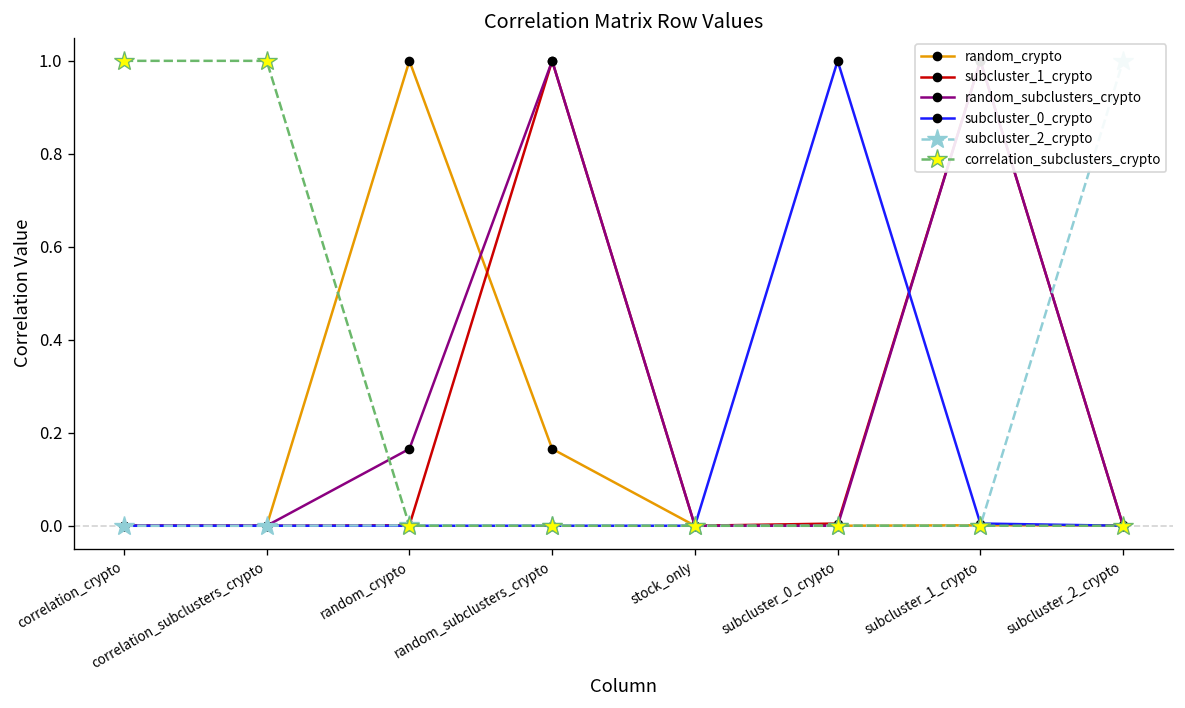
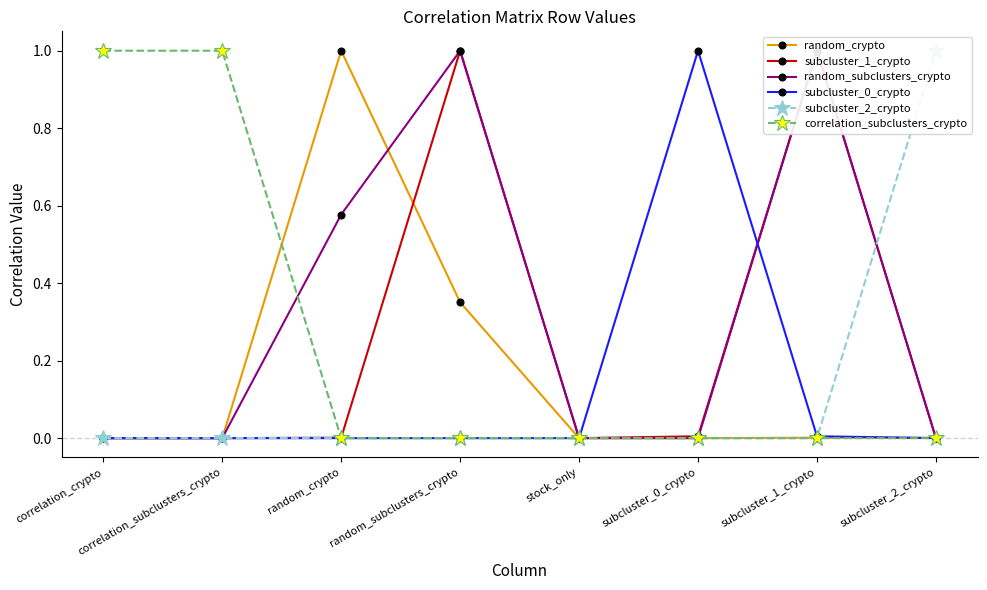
random_subclusters_crypto, random_crypto: 0.17 -> 0.58
random_crypto, random_subclusters_crypto: 0.17 -> 0.35
